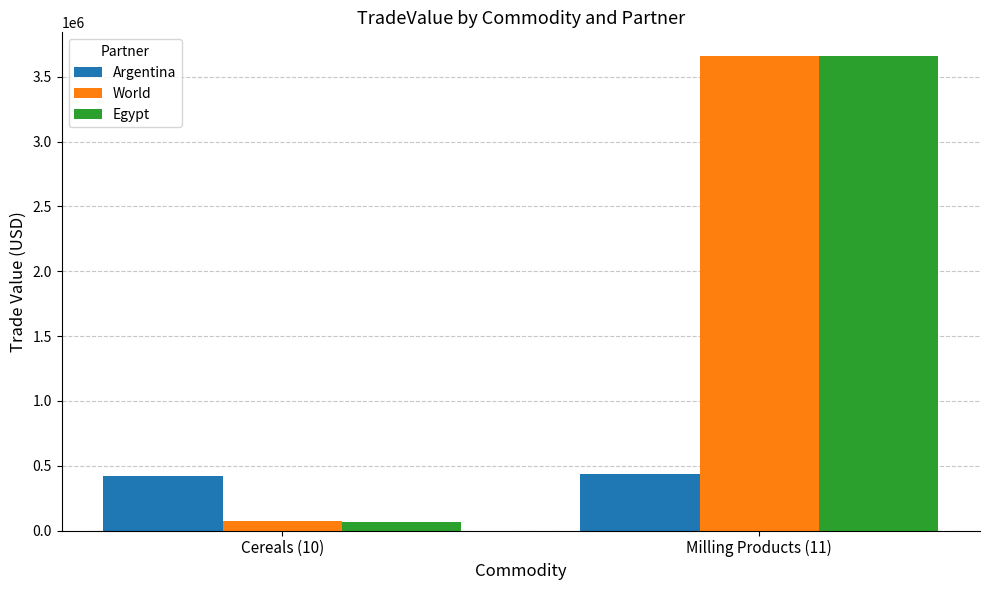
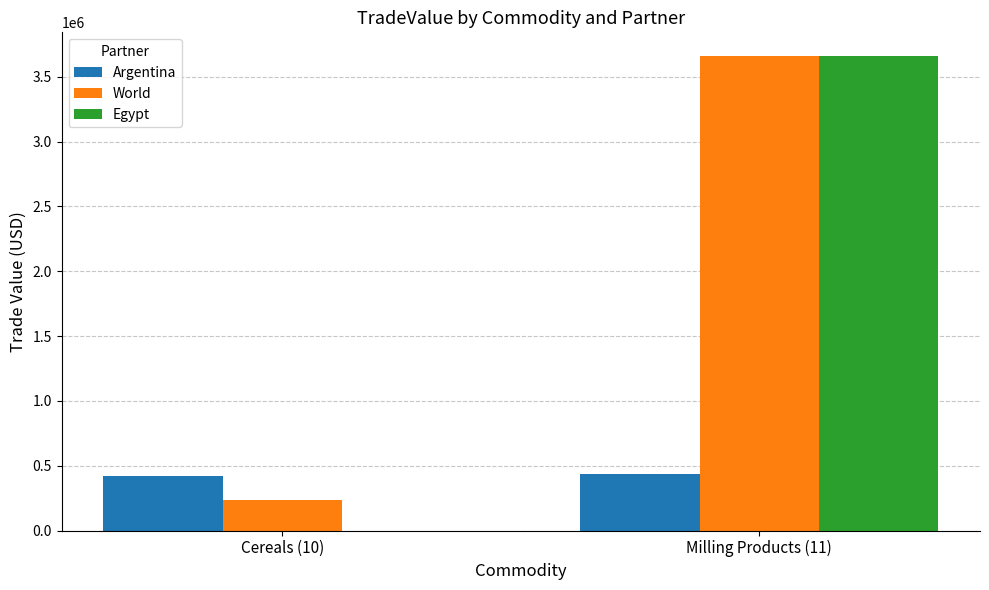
World, Cereals (10): 70000 -> 230000
Egypt, Cereals (10): 60000 -> 0
